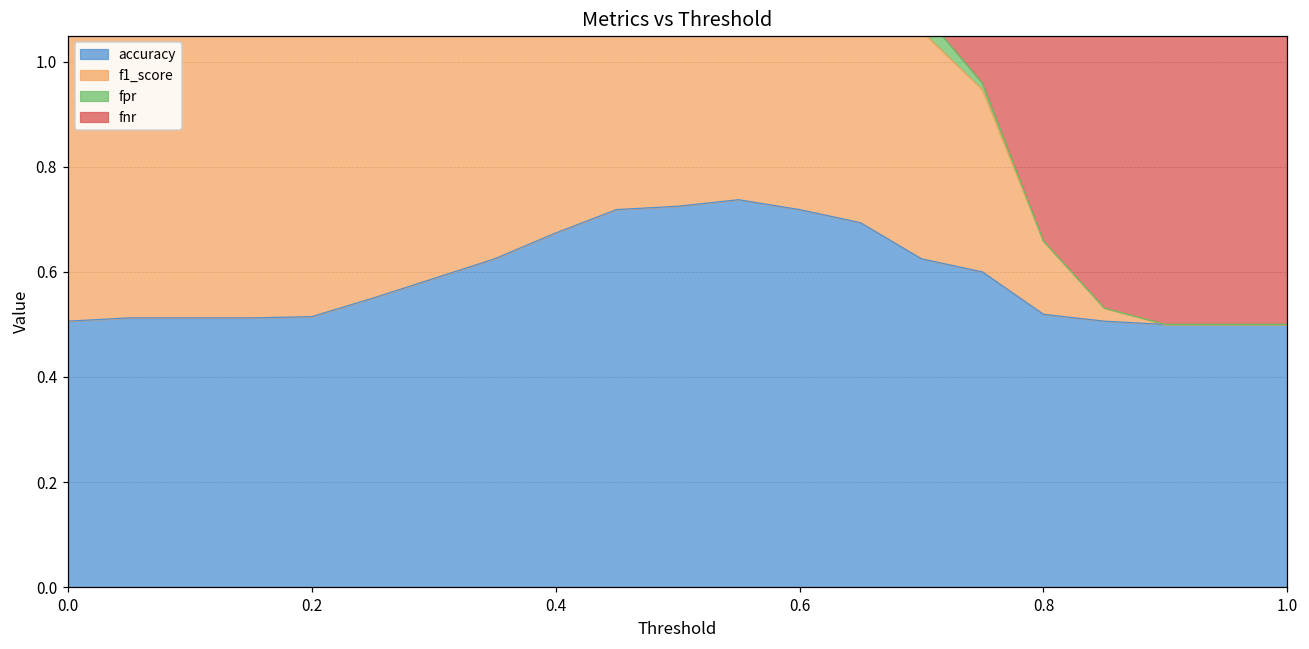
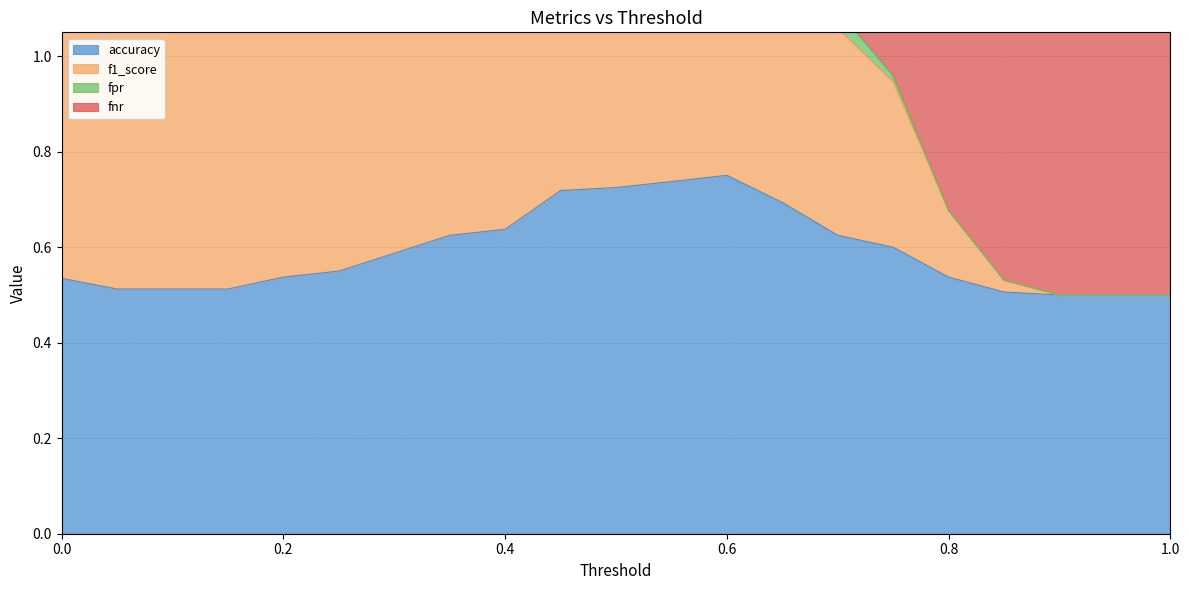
accuracy, 0.0: 0.51 -> 0.53
accuracy, 0.2: 0.51 -> 0.54
accuracy, 0.4: 0.67 -> 0.64
accuracy, 0.6: 0.72 -> 0.75
accuracy, 0.8: 0.52 -> 0.54
